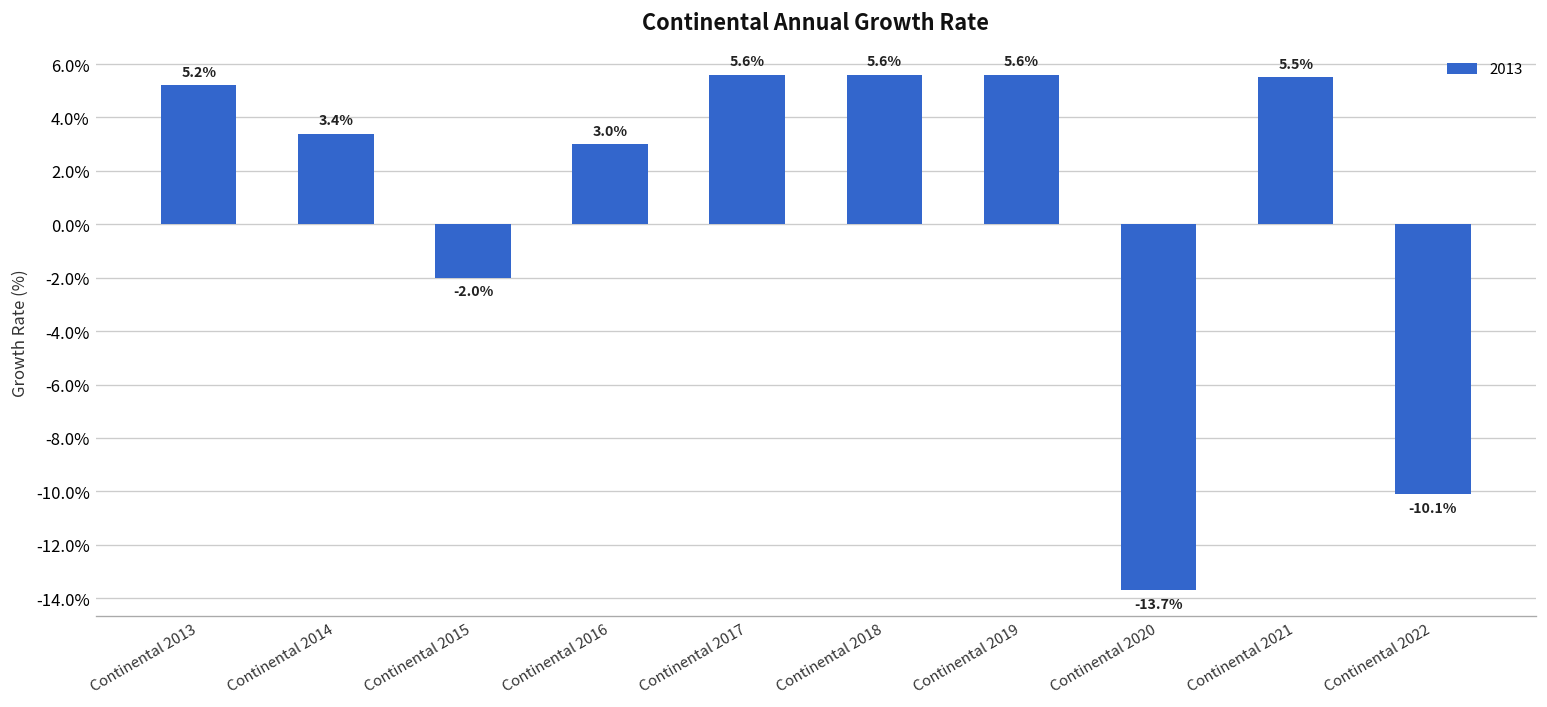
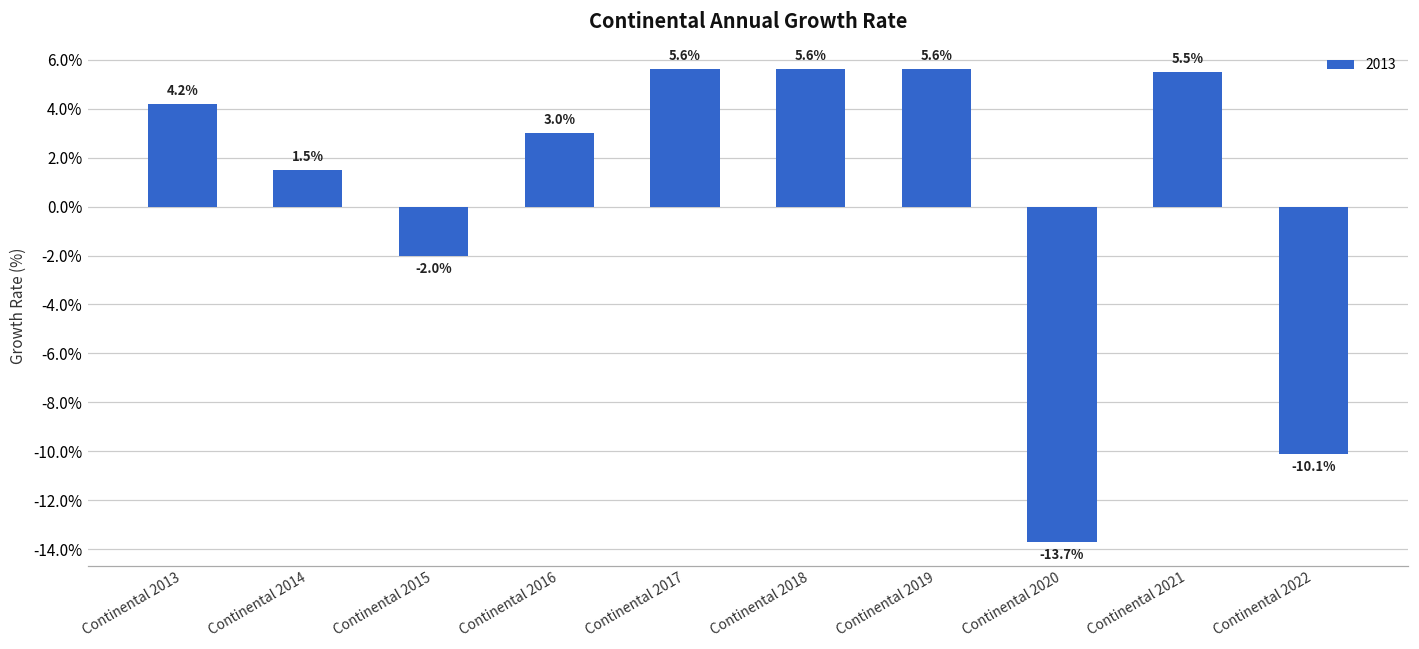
Continental 2013: 5.2% -> 4.2%
Continental 2014: 3.4% -> 1.5%
